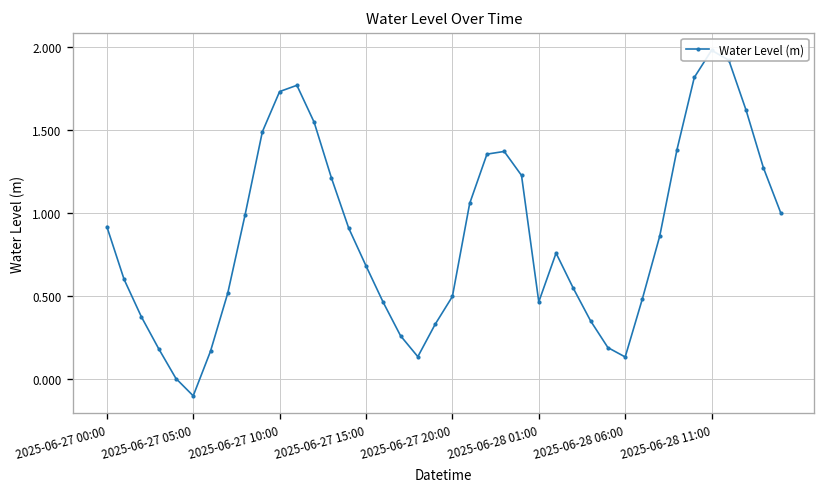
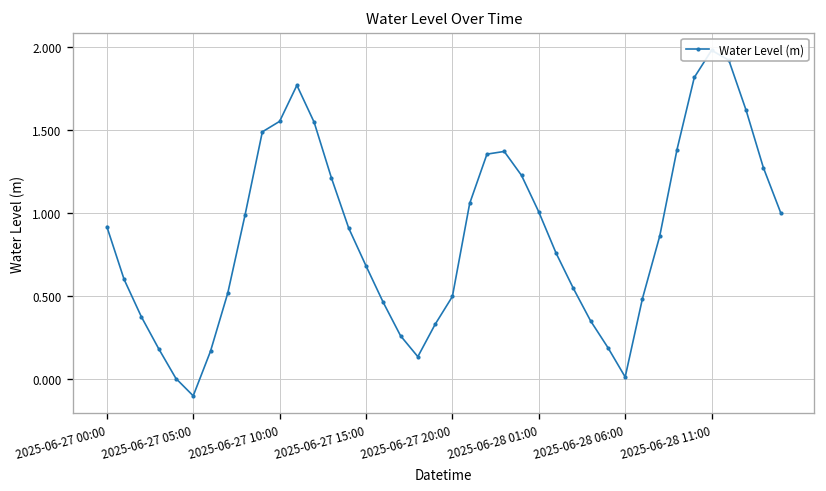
2025-06-27 10:00: 1.73 -> 1.55
2025-06-28 01:00: 0.46 -> 1.01
2025-06-28 06:00: 0.13 -> 0.01
